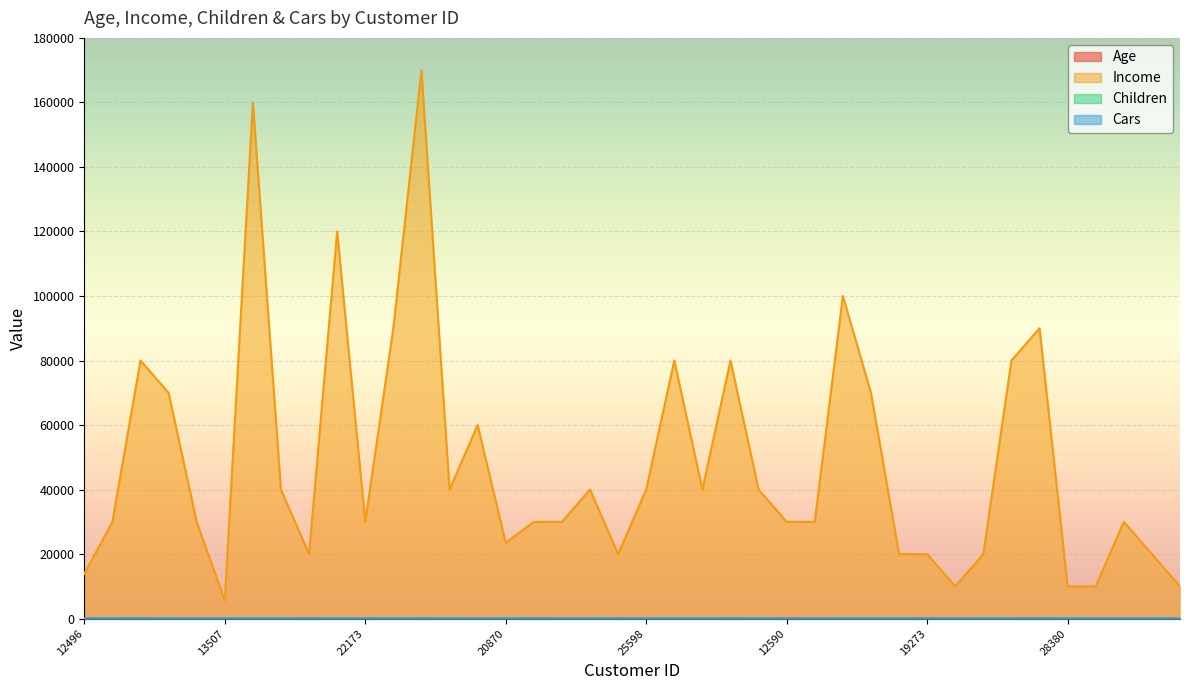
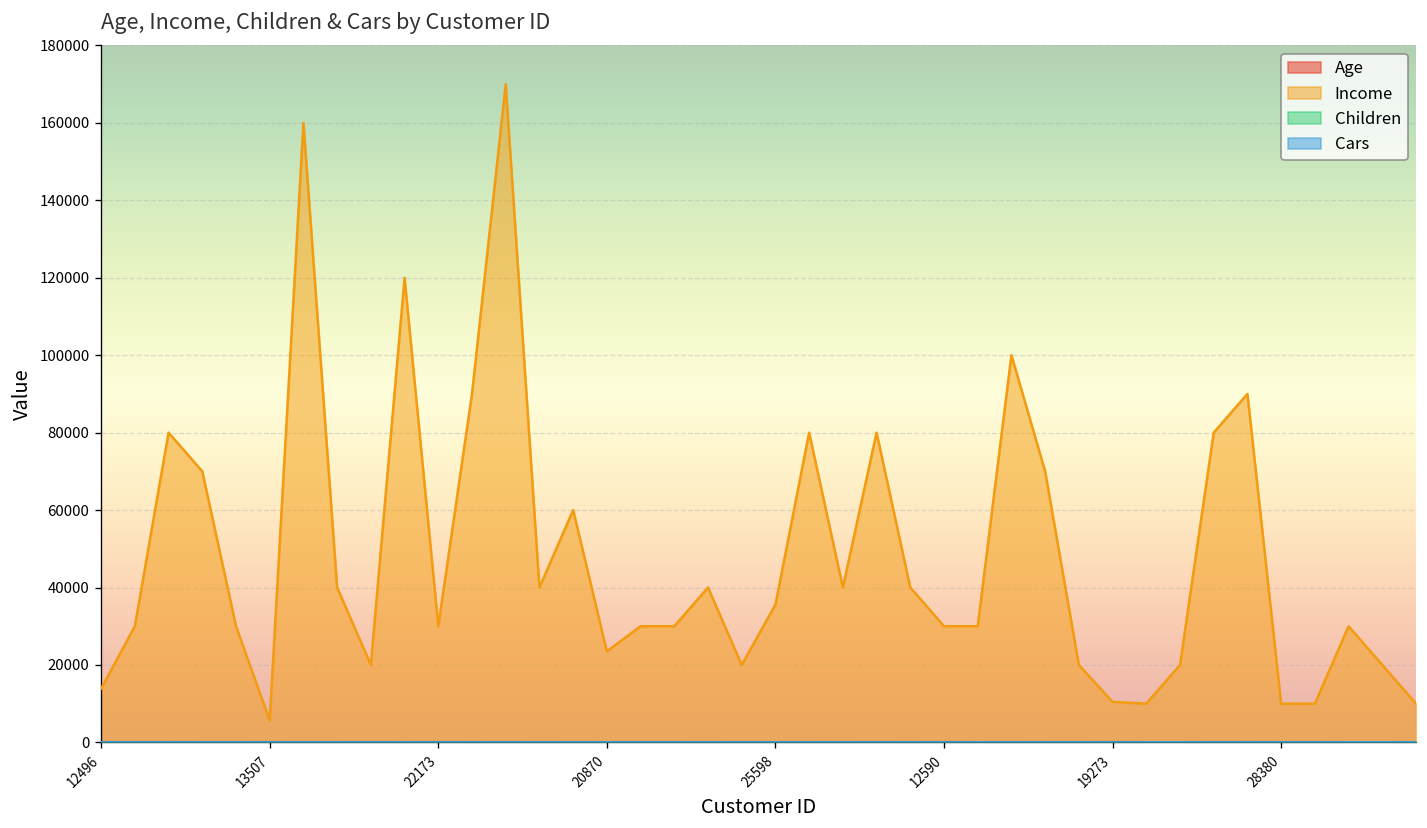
Income, 25598: 40000 -> 36000
Income, 19273: 20000 -> 10000
